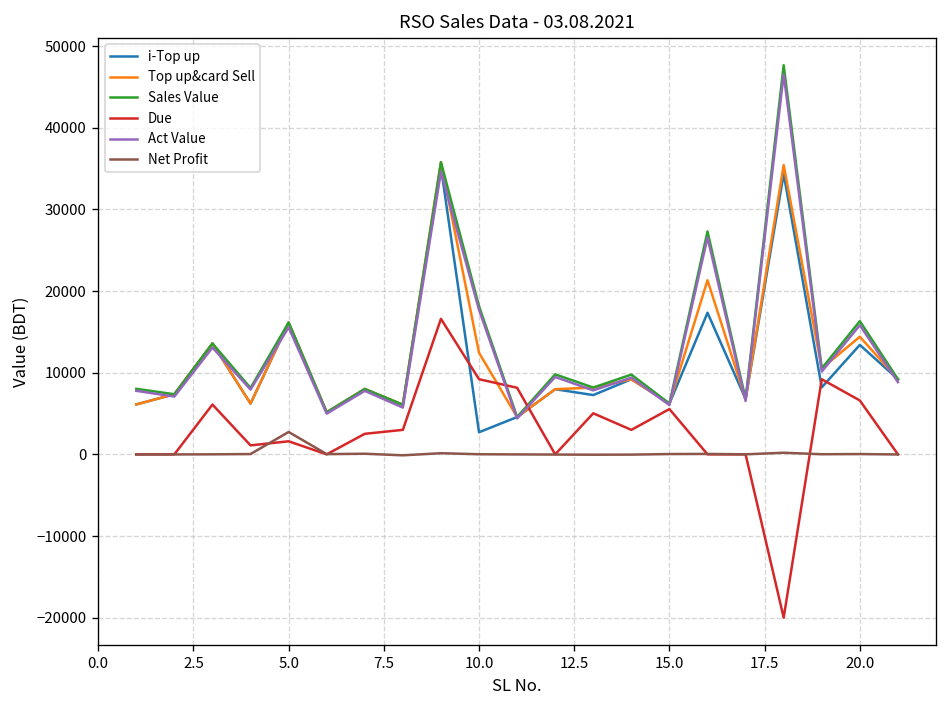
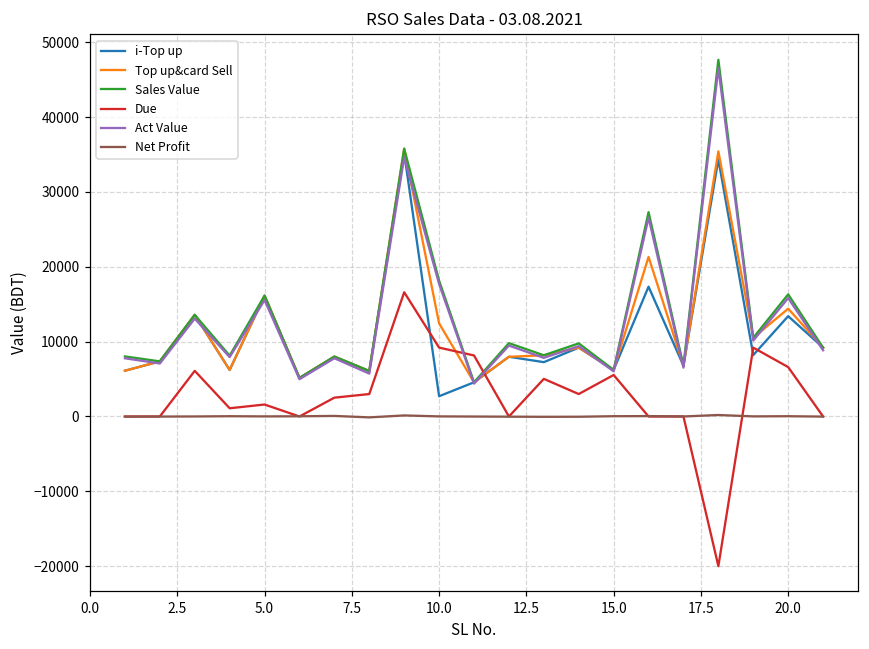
Net Profit, 5.0: 3000 -> 0
